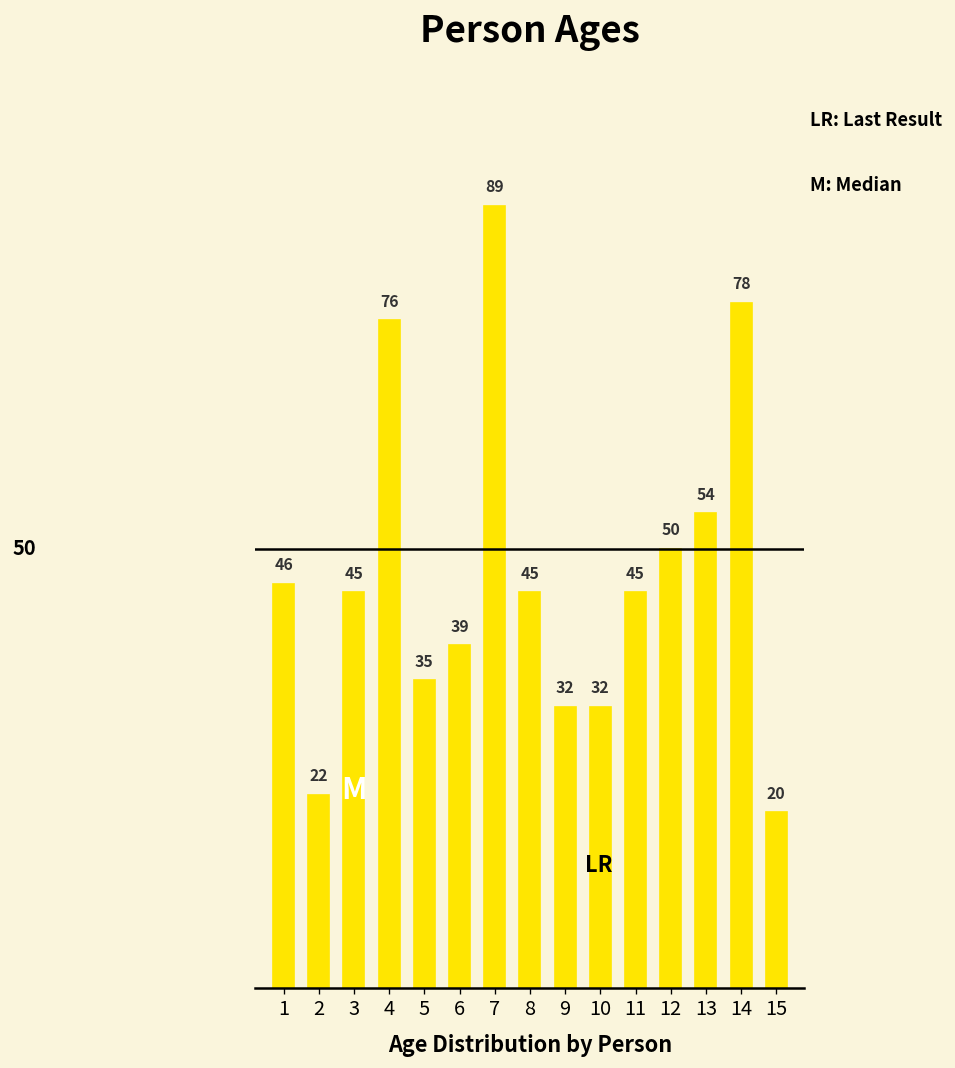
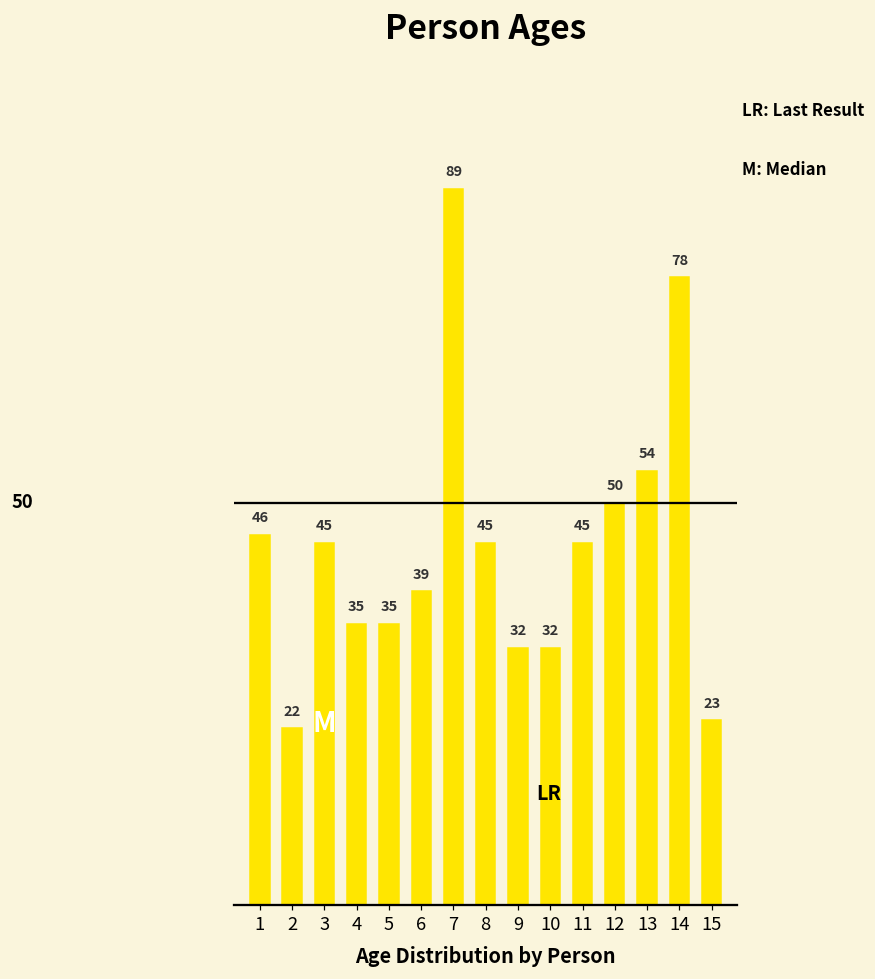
4: 76 -> 35
15: 20 -> 23
